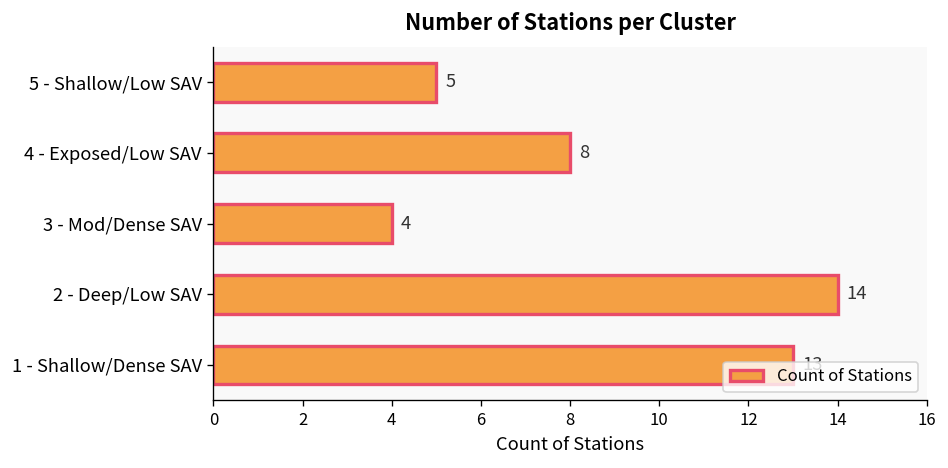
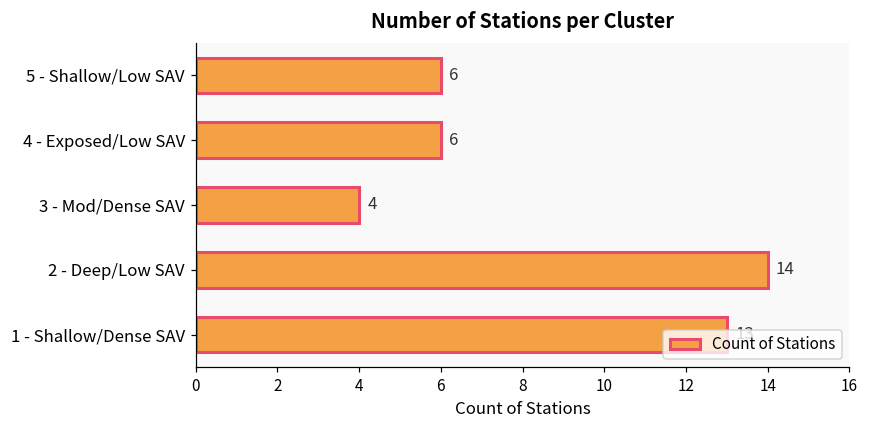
5 - Shallow/Low SAV: 5 -> 6
4 - Exposed/Low SAV: 8 -> 6
